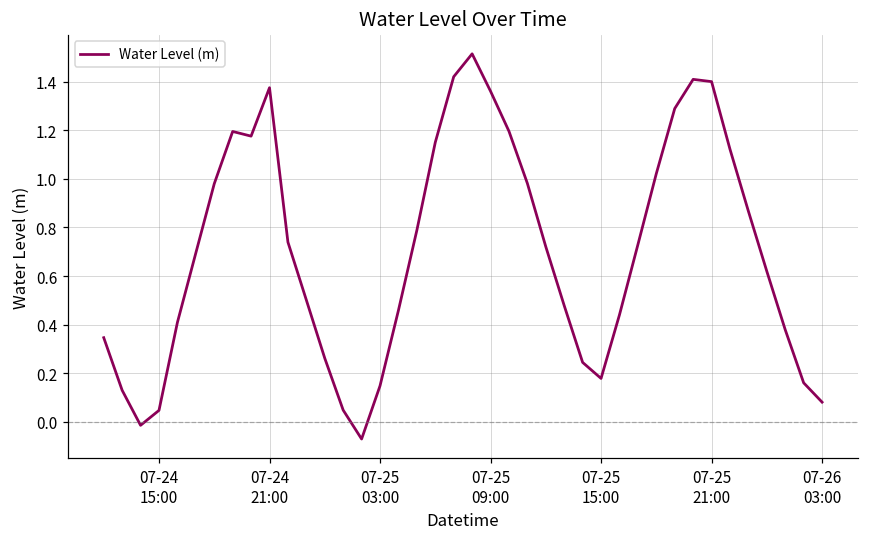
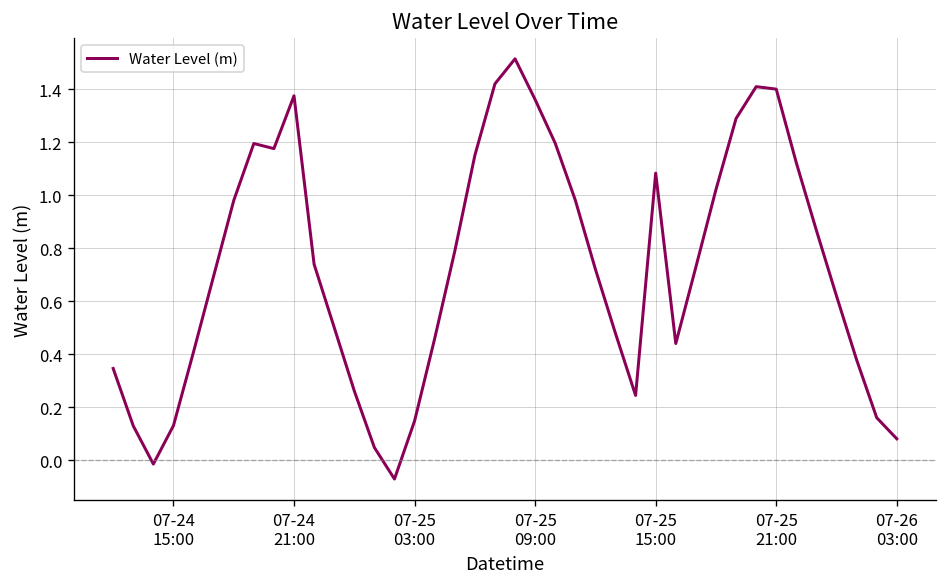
07-24 15:00: 0.05 -> 0.13
07-25 15:00: 0.18 -> 1.08
